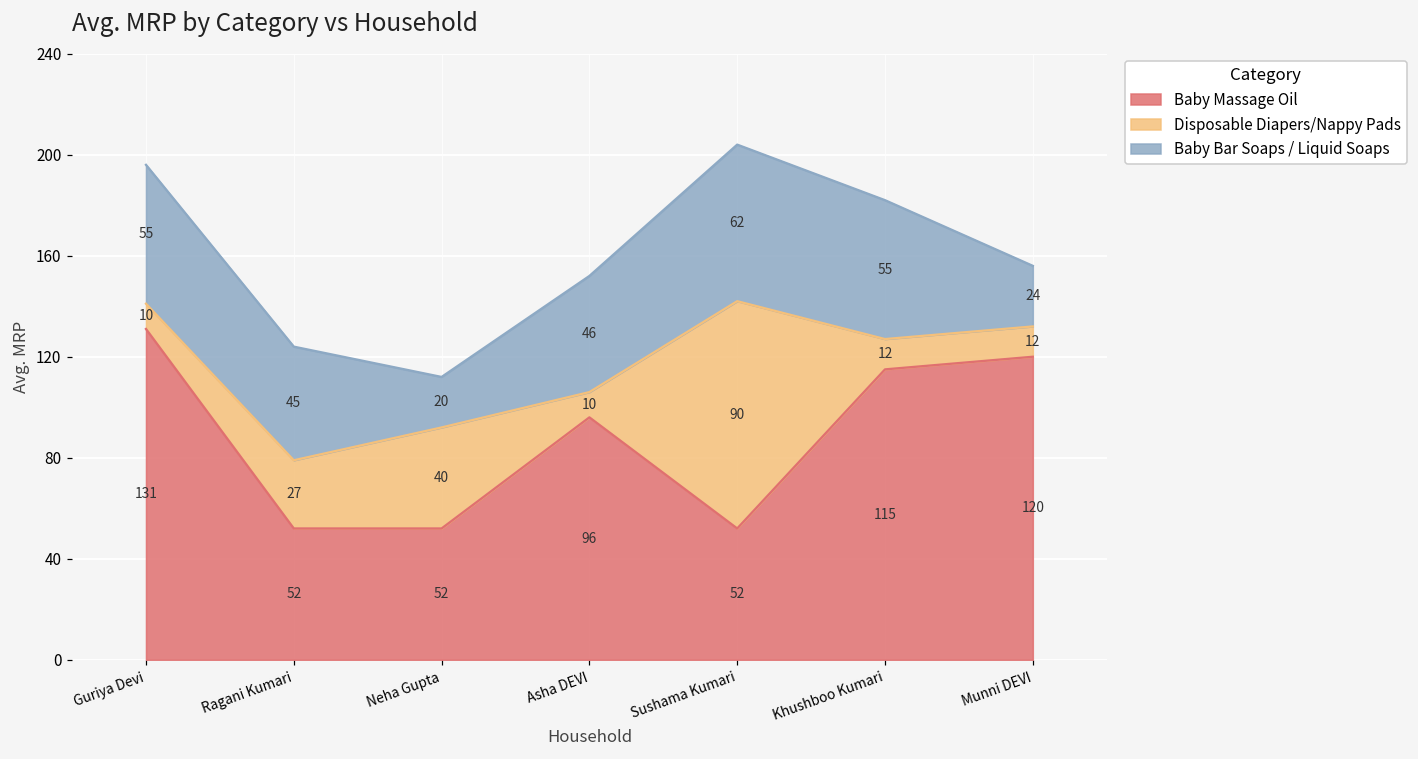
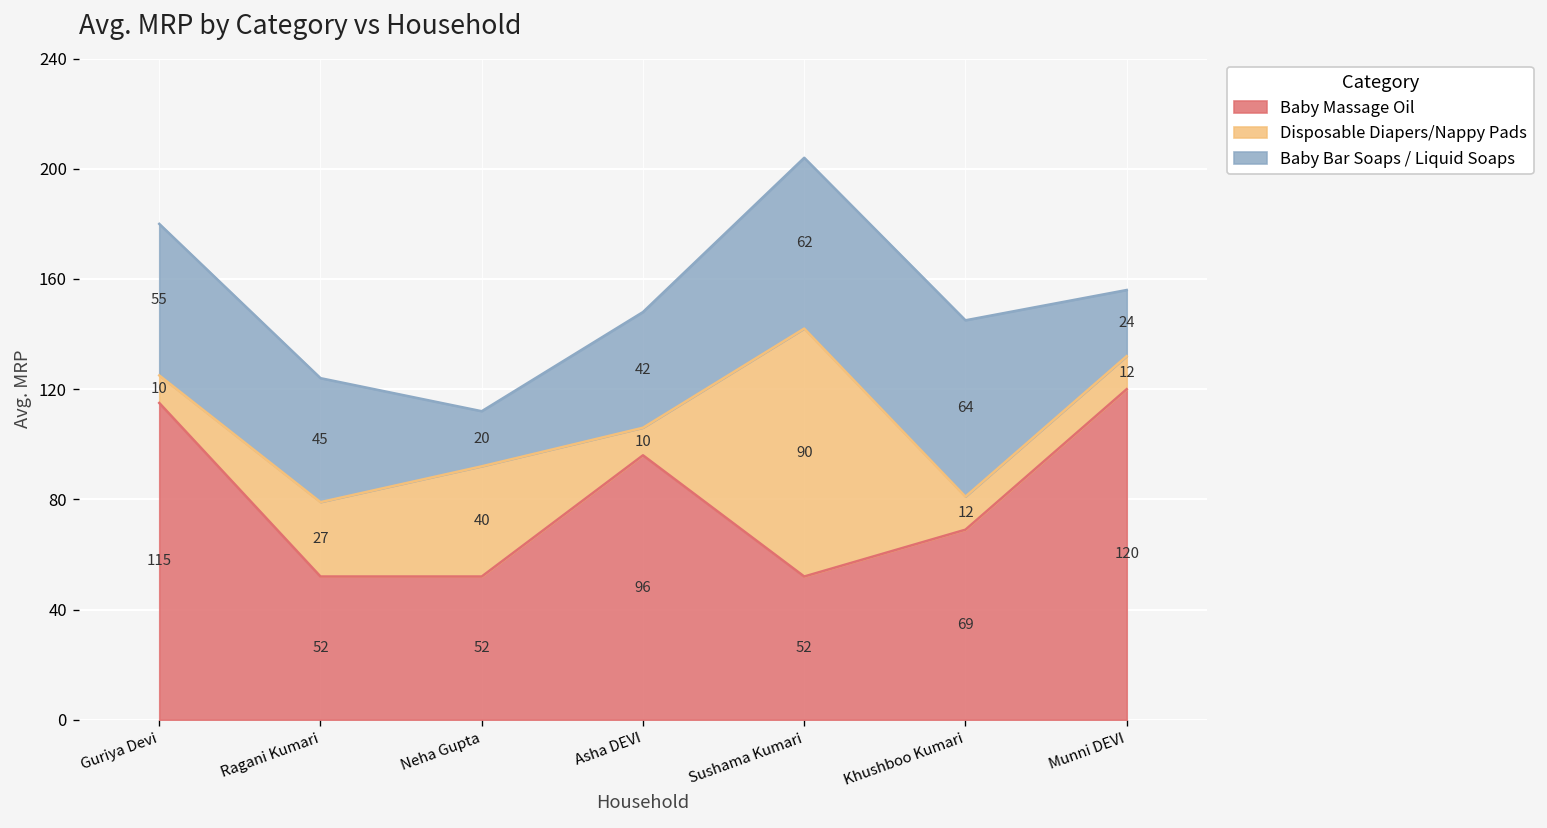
Baby Massage Oil, Guriya Devi: 131 -> 115
Baby Bar Soaps / Liquid Soaps, Asha DEVI: 46 -> 42
Baby Massage Oil, Khushboo Kumari: 115 -> 69
Baby Bar Soaps / Liquid Soaps, Khushboo Kumari: 55 -> 64
